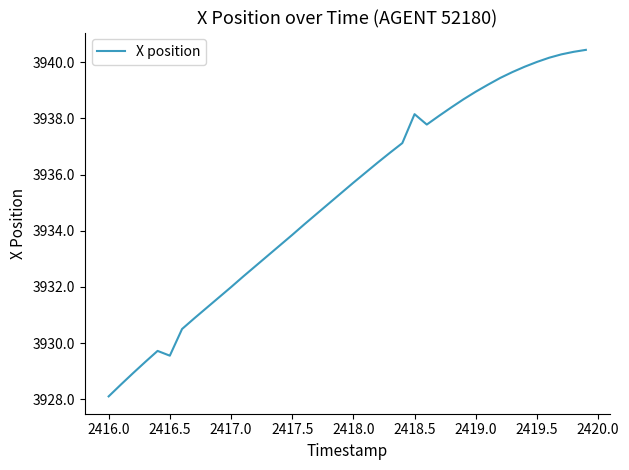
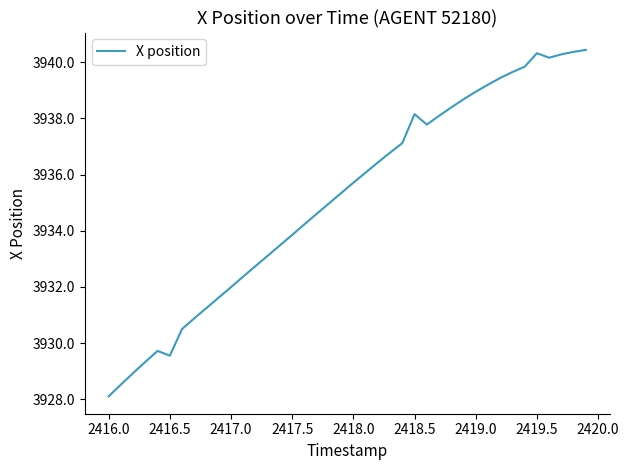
2419.5: 3940.0 -> 3940.3
